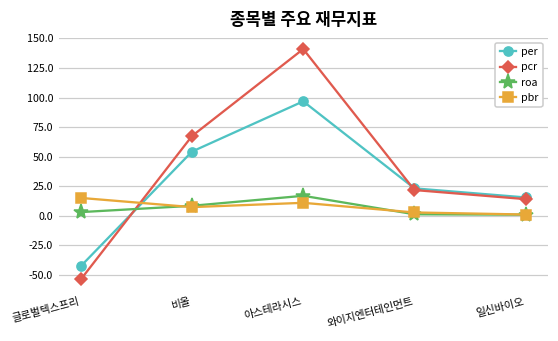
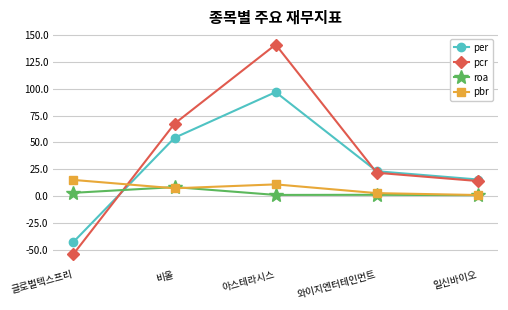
roa, 아스테라시스: 17 -> 1
